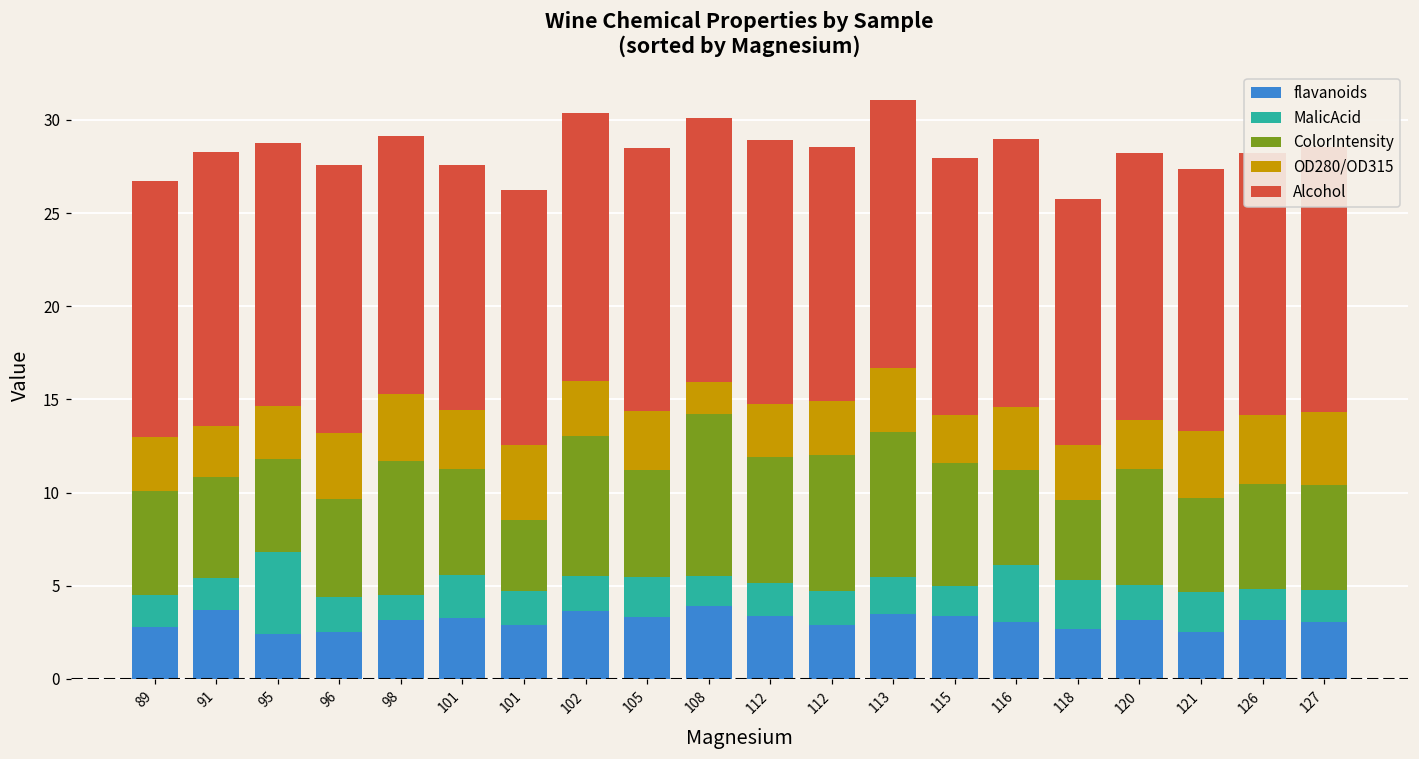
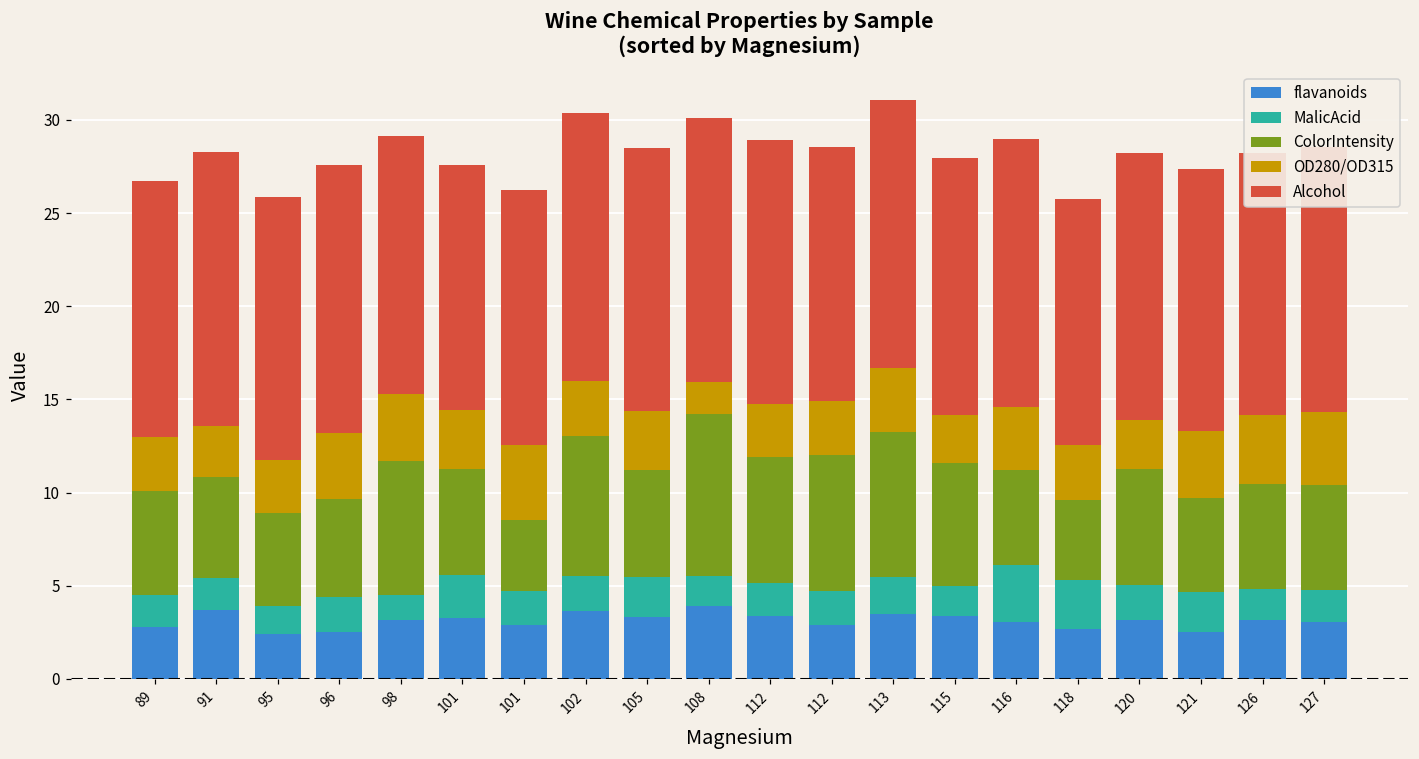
MalicAcid, 95: 4.4 -> 1.5
